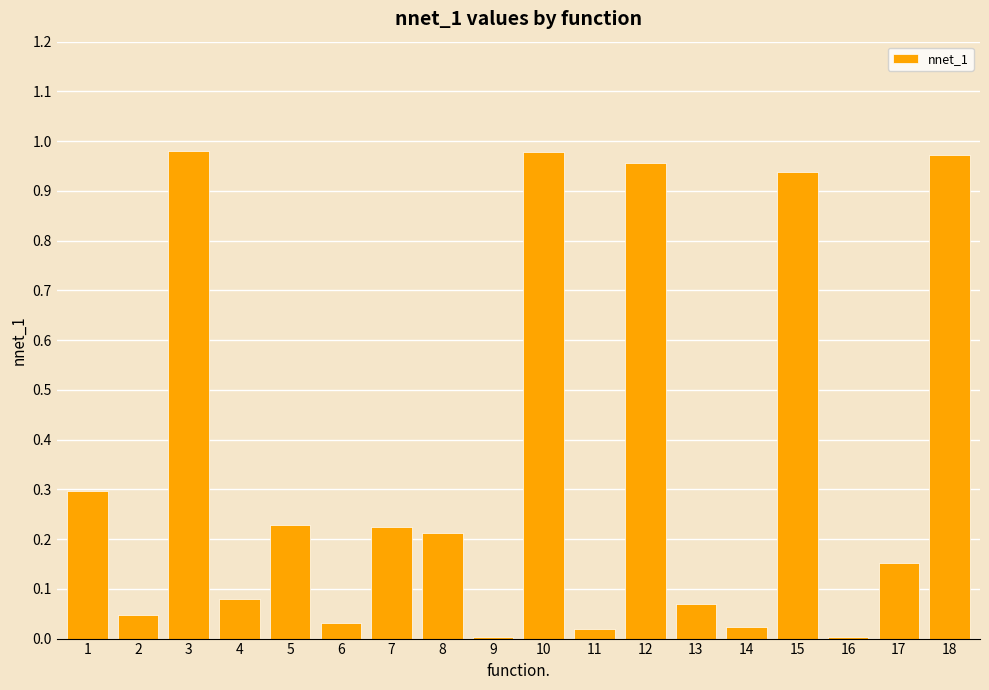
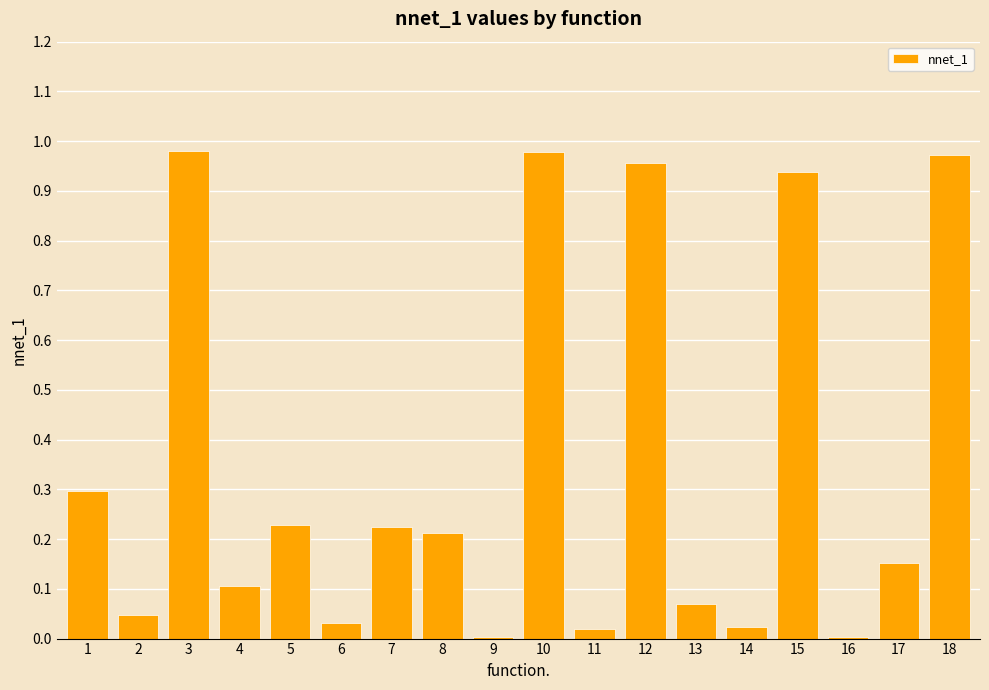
4: 0.08 -> 0.11
